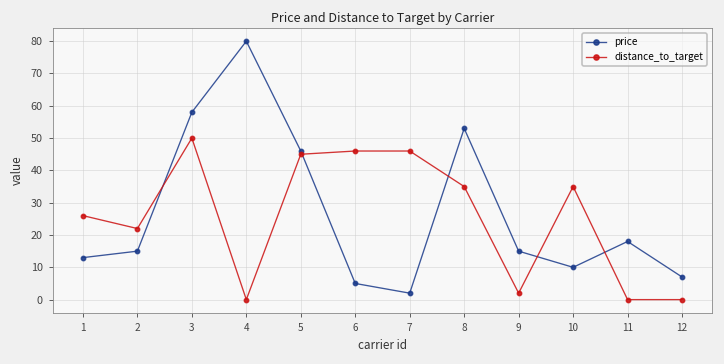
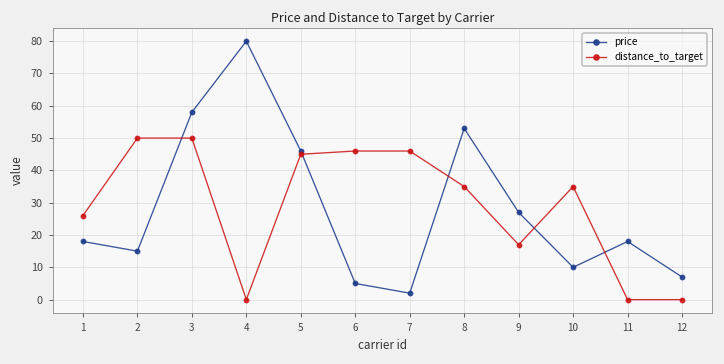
price, 1: 13 -> 18
distance_to_target, 2: 22 -> 50
price, 9: 15 -> 27
distance_to_target, 9: 2 -> 17
